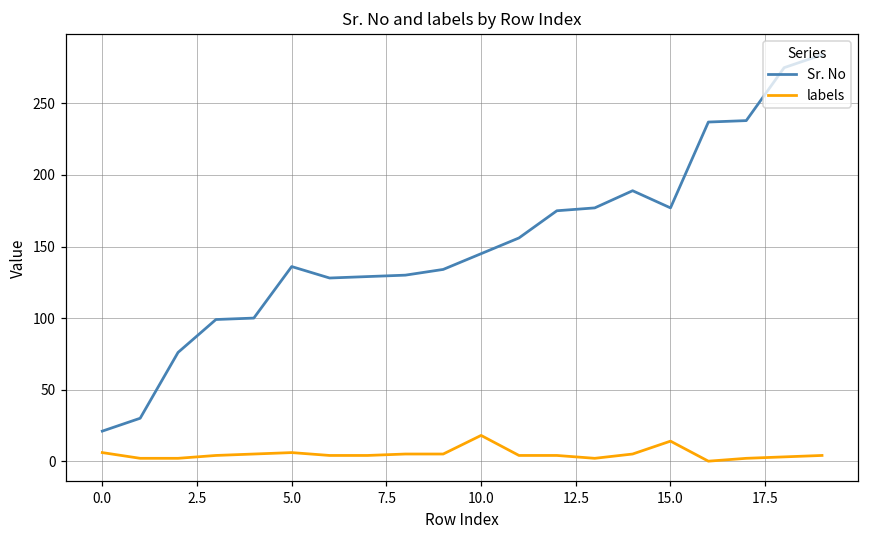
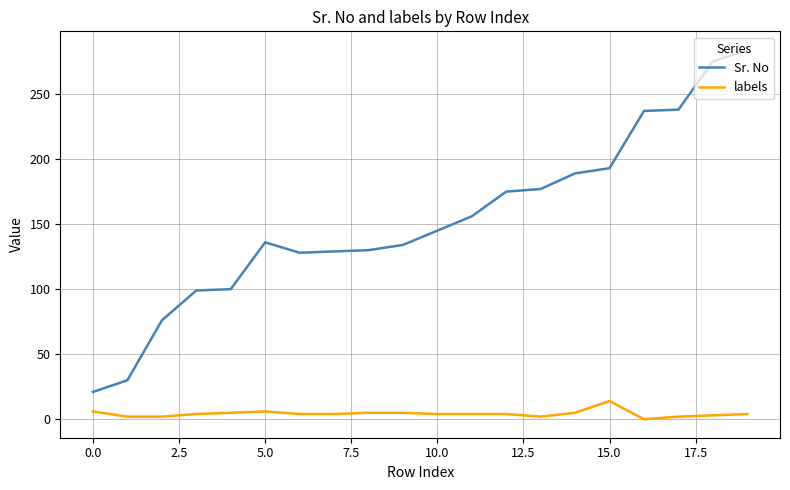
labels, 10.0: 18 -> 4
Sr. No, 15.0: 177 -> 193
